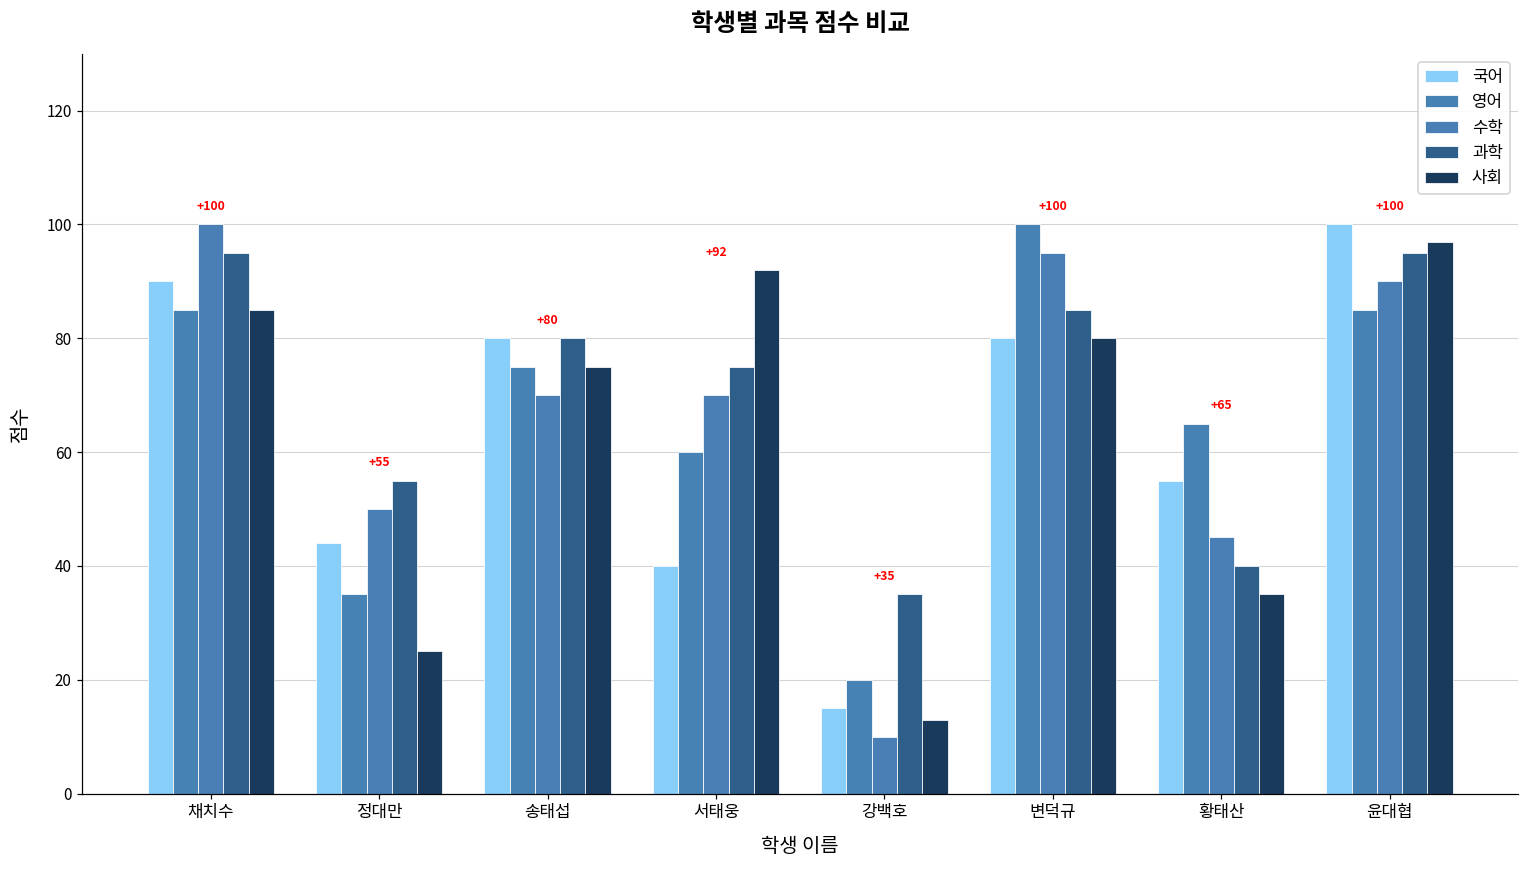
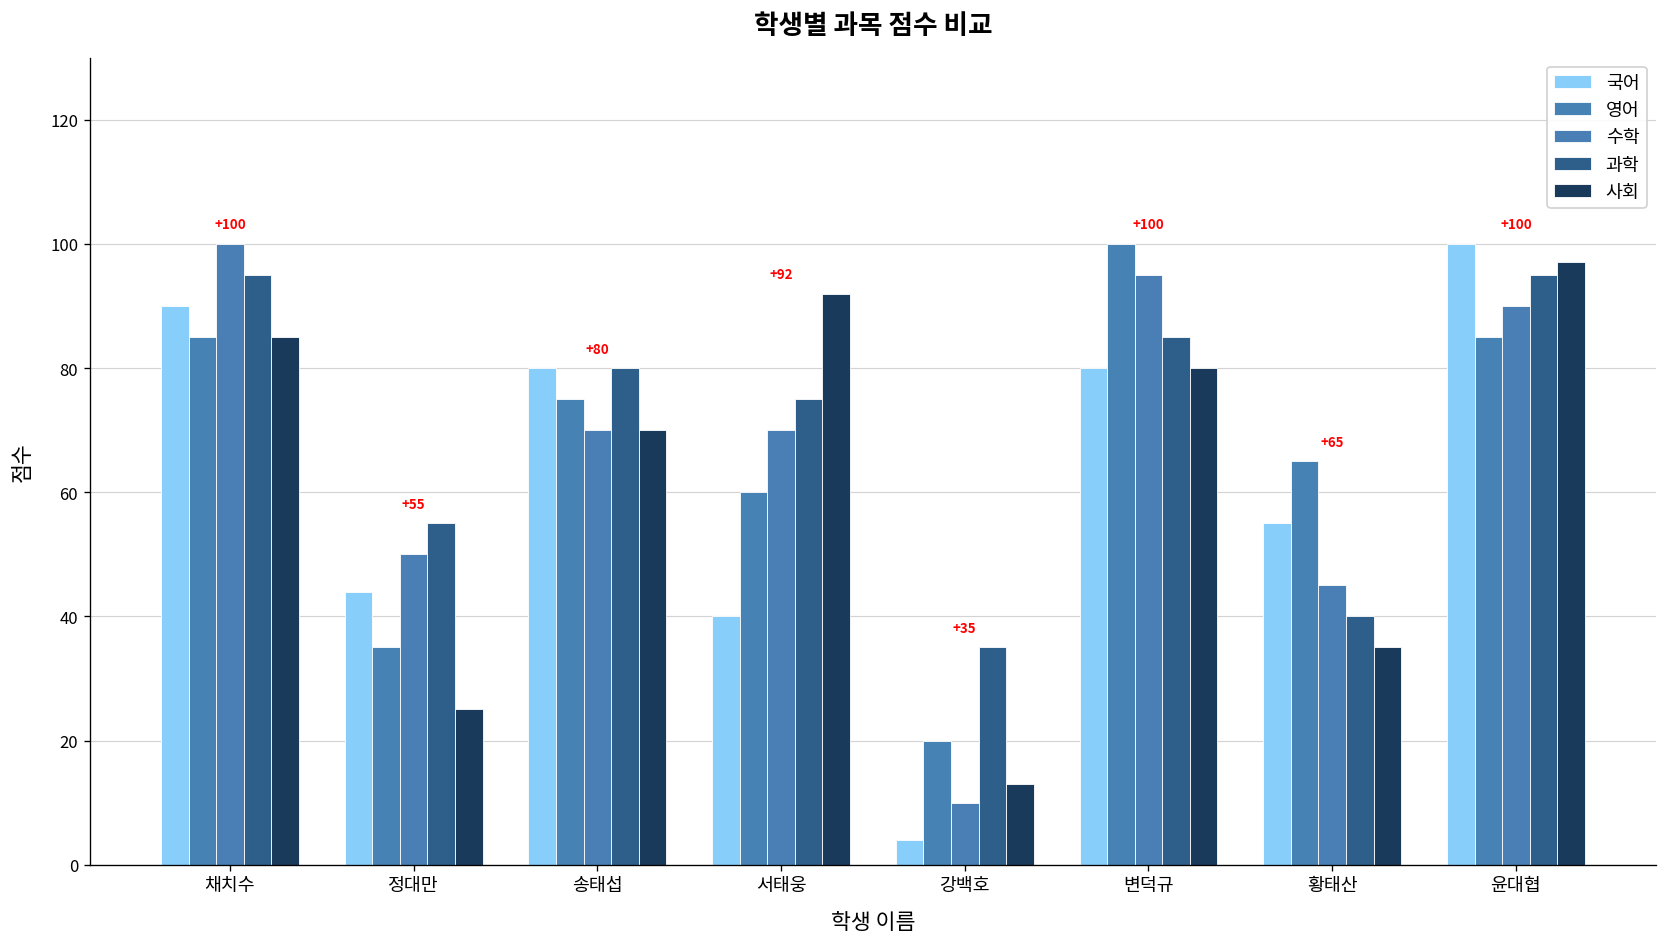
사회, 송태섭: 75 -> 70
국어, 강백호: 15 -> 4
